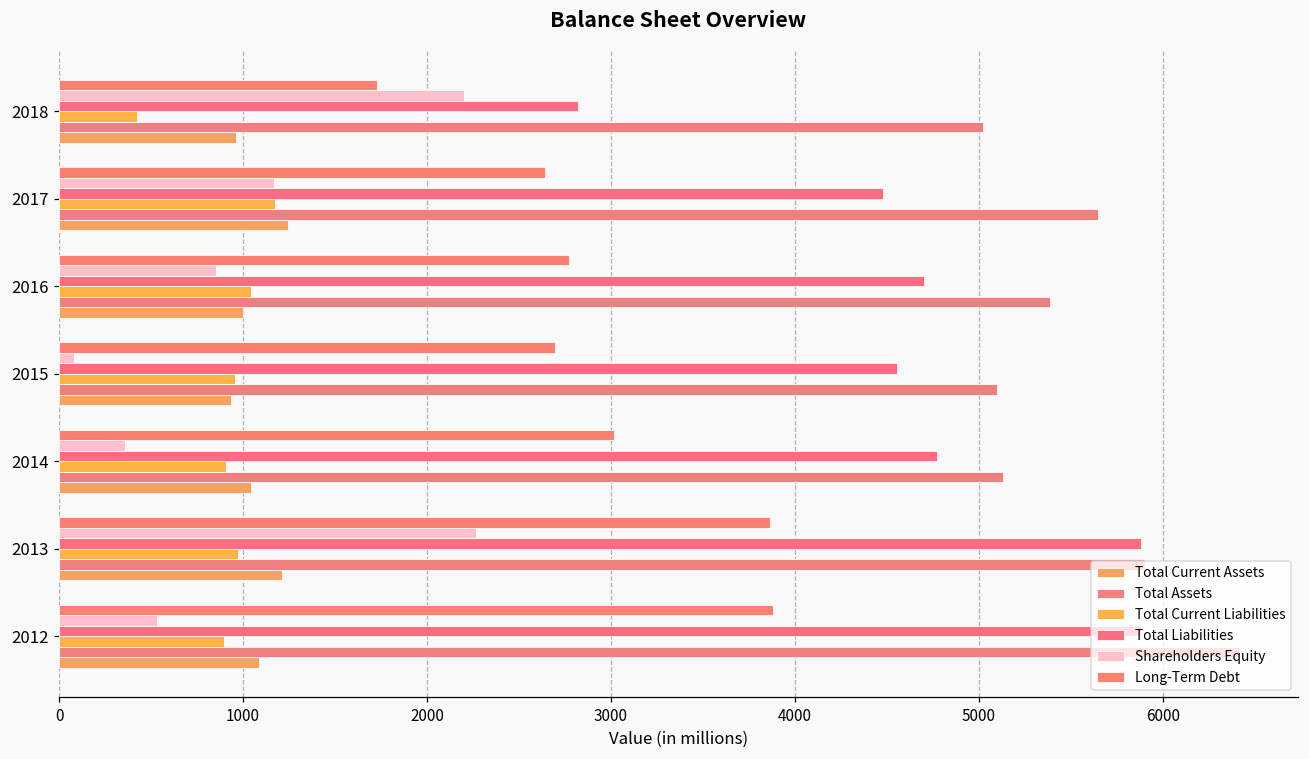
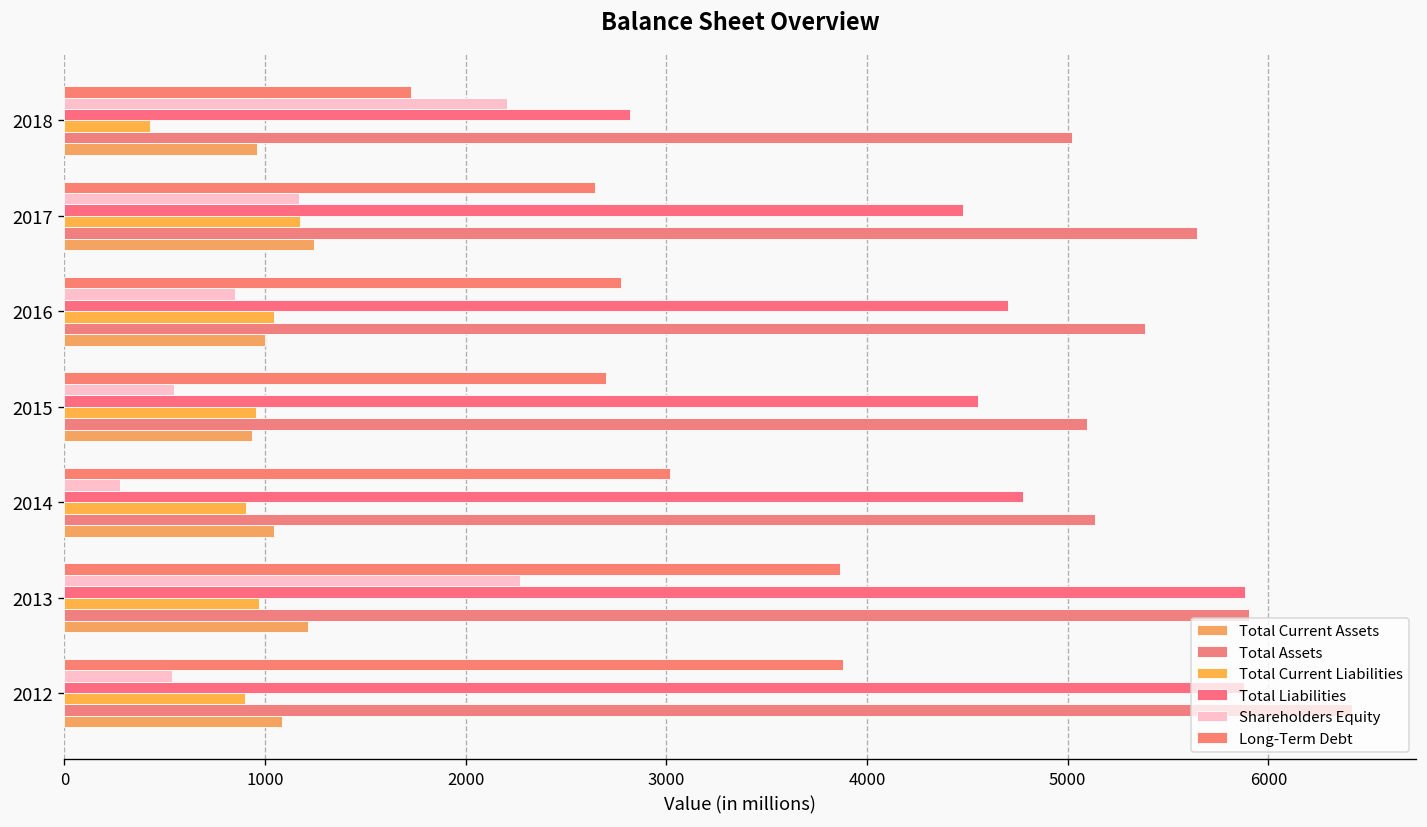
Shareholders Equity, 2015: 80 -> 550
Shareholders Equity, 2014: 360 -> 280
